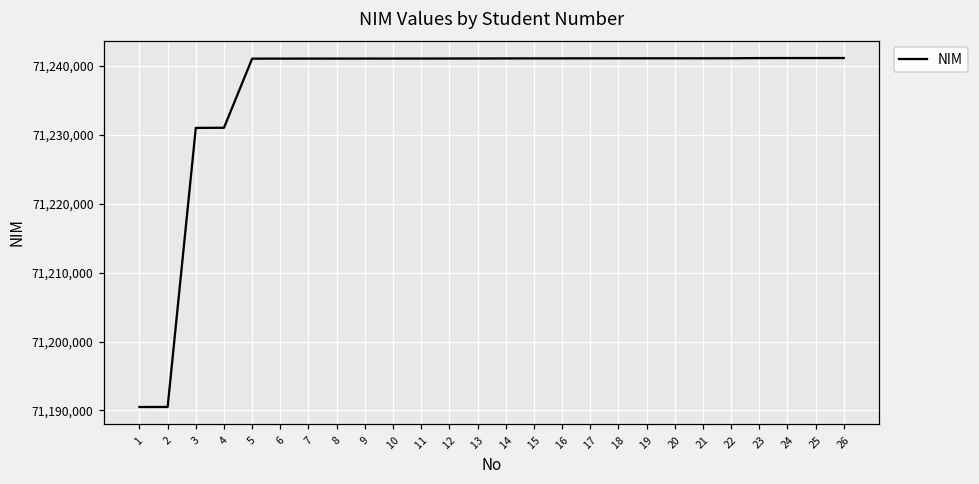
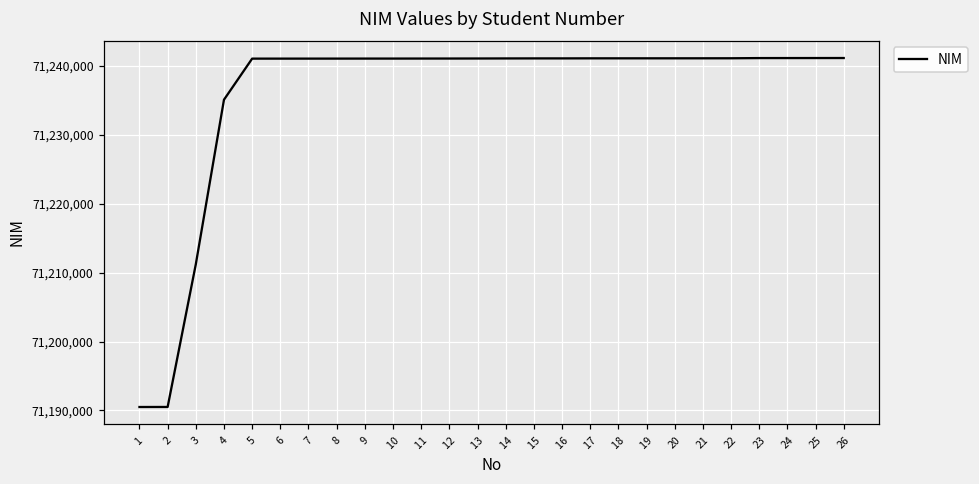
3: 71,231,000 -> 71,211,000
4: 71,231,000 -> 71,235,000
